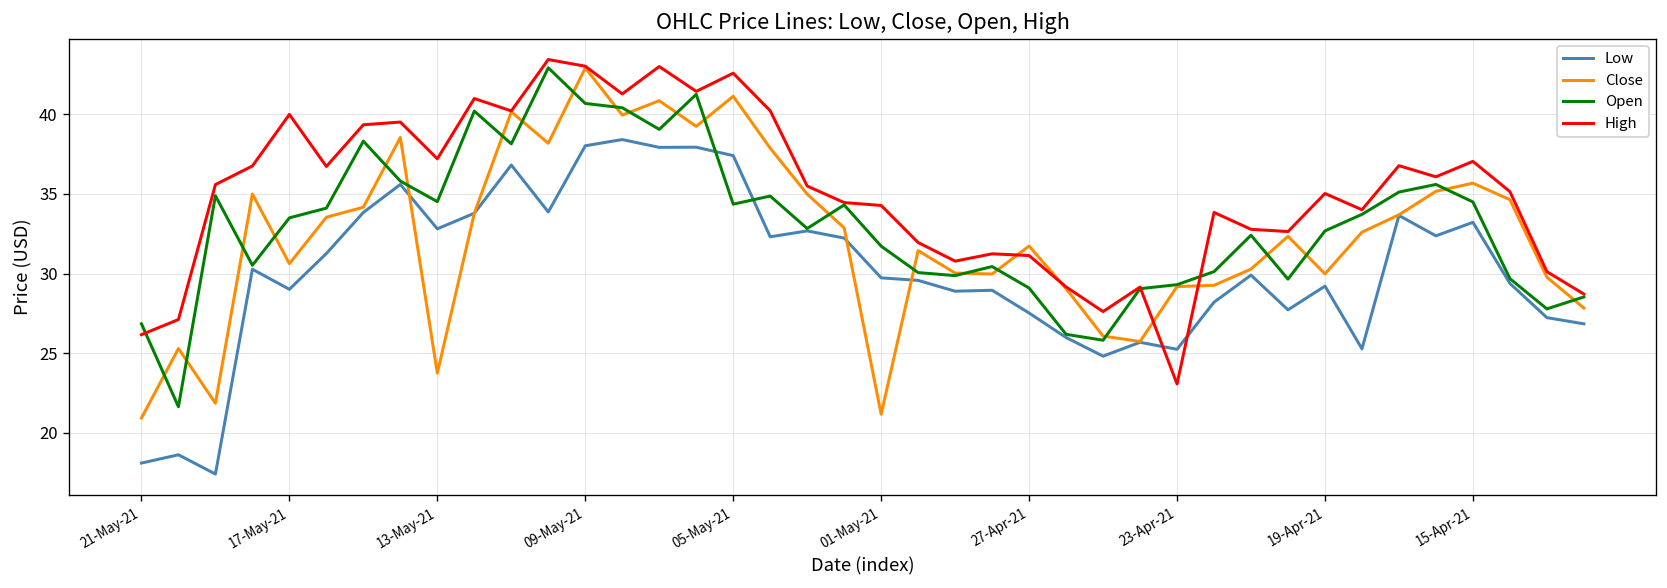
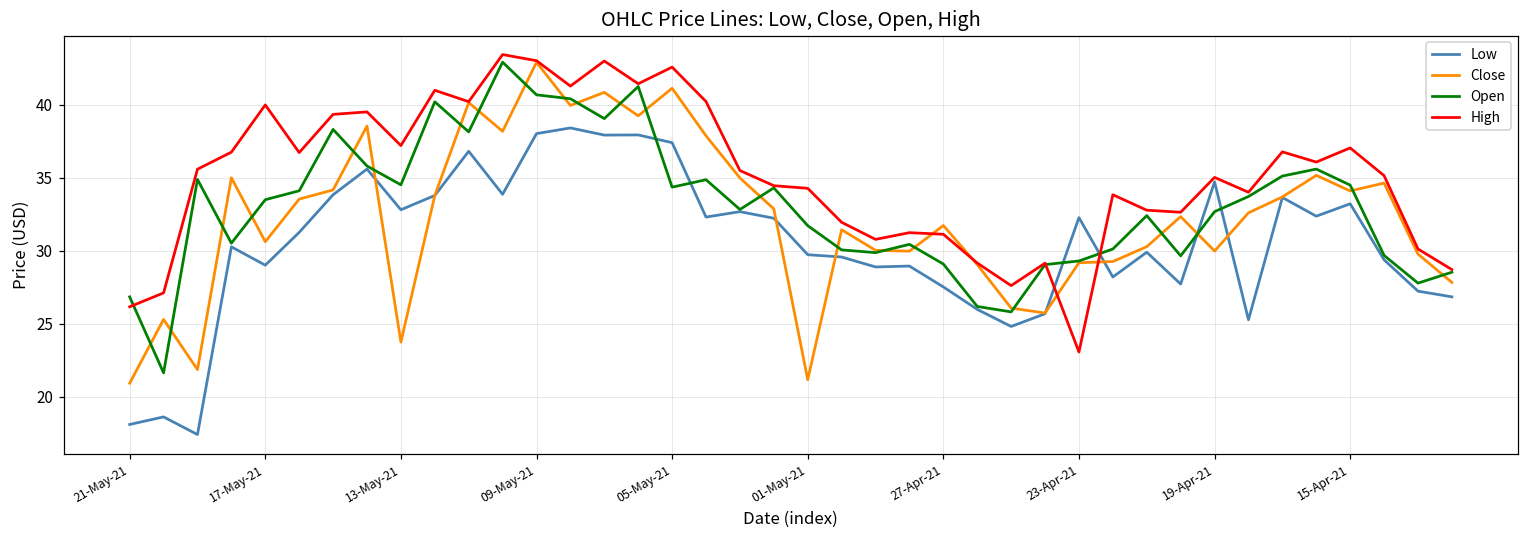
Low, 23-Apr-21: 25.2 -> 32.3
Low, 19-Apr-21: 29.2 -> 34.7
Close, 15-Apr-21: 35.7 -> 34.1
